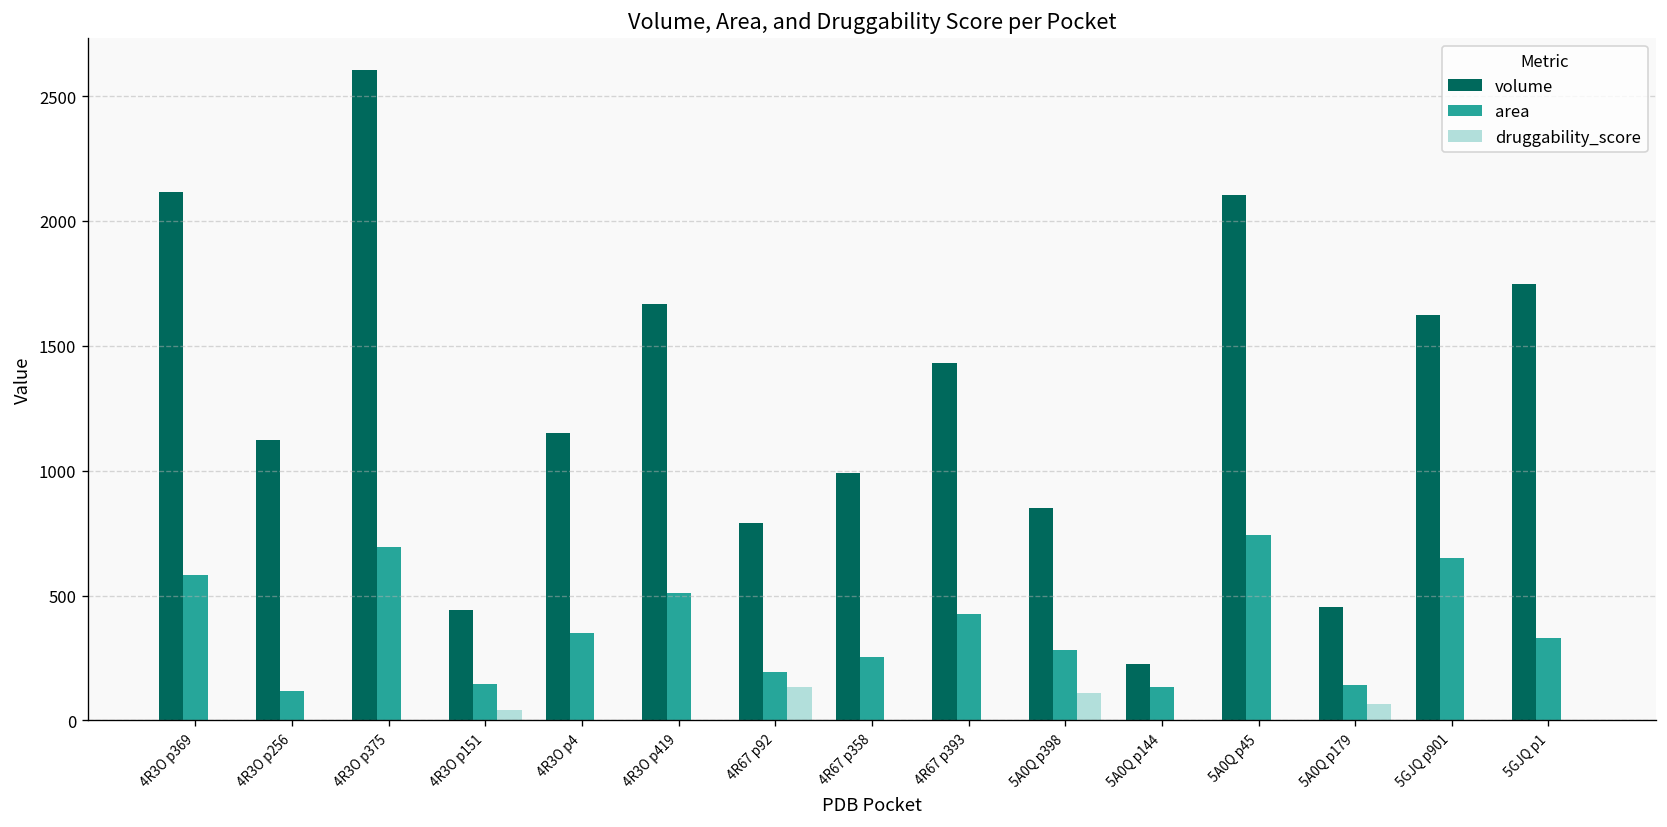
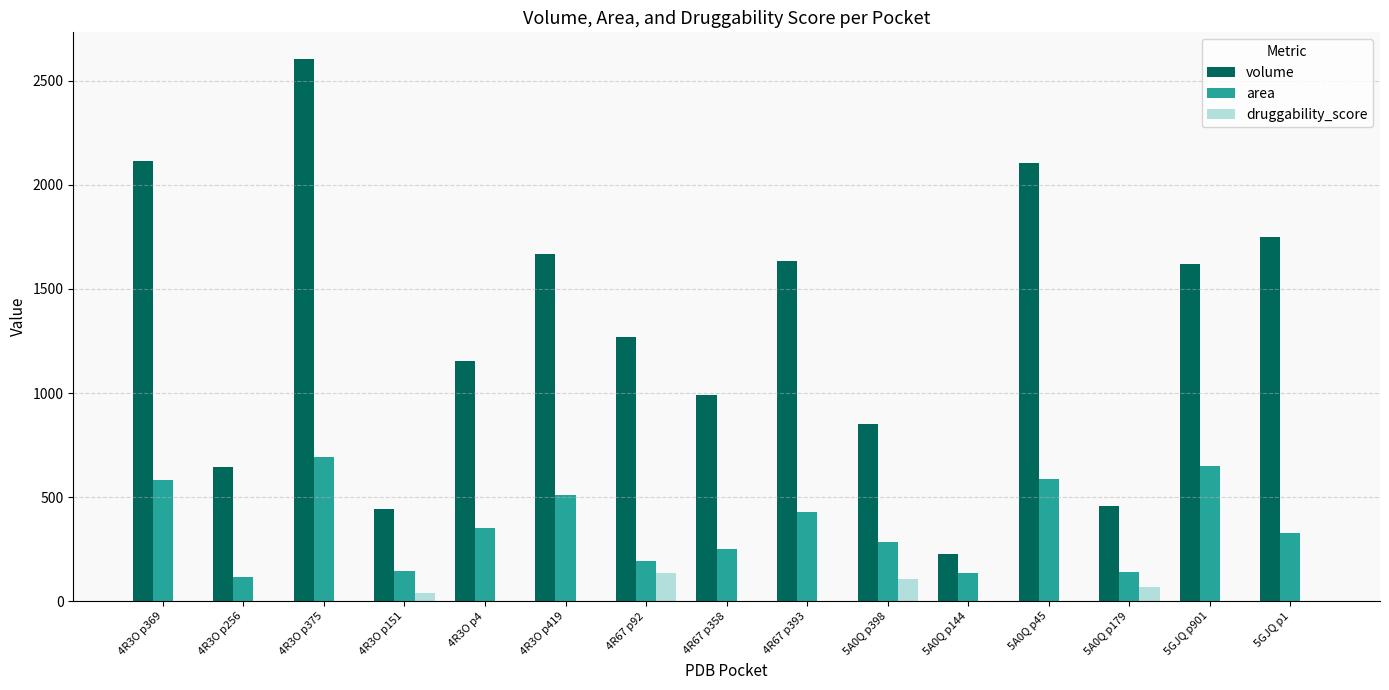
volume, 4R3O p256: 1120 -> 650
volume, 4R67 p92: 790 -> 1270
volume, 4R67 p393: 1430 -> 1640
area, 5A0Q p45: 740 -> 590
